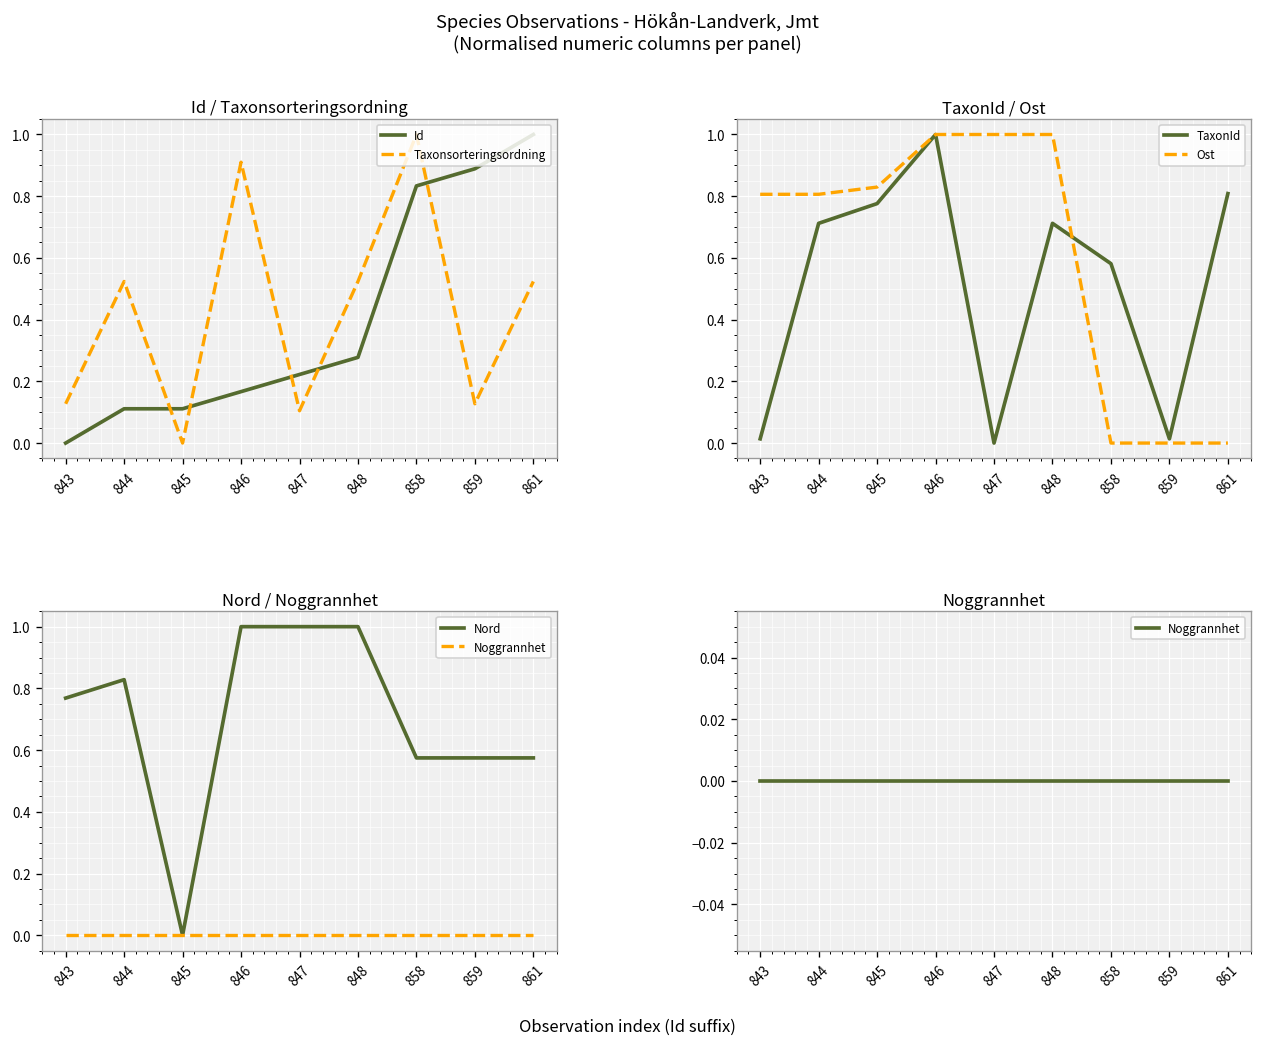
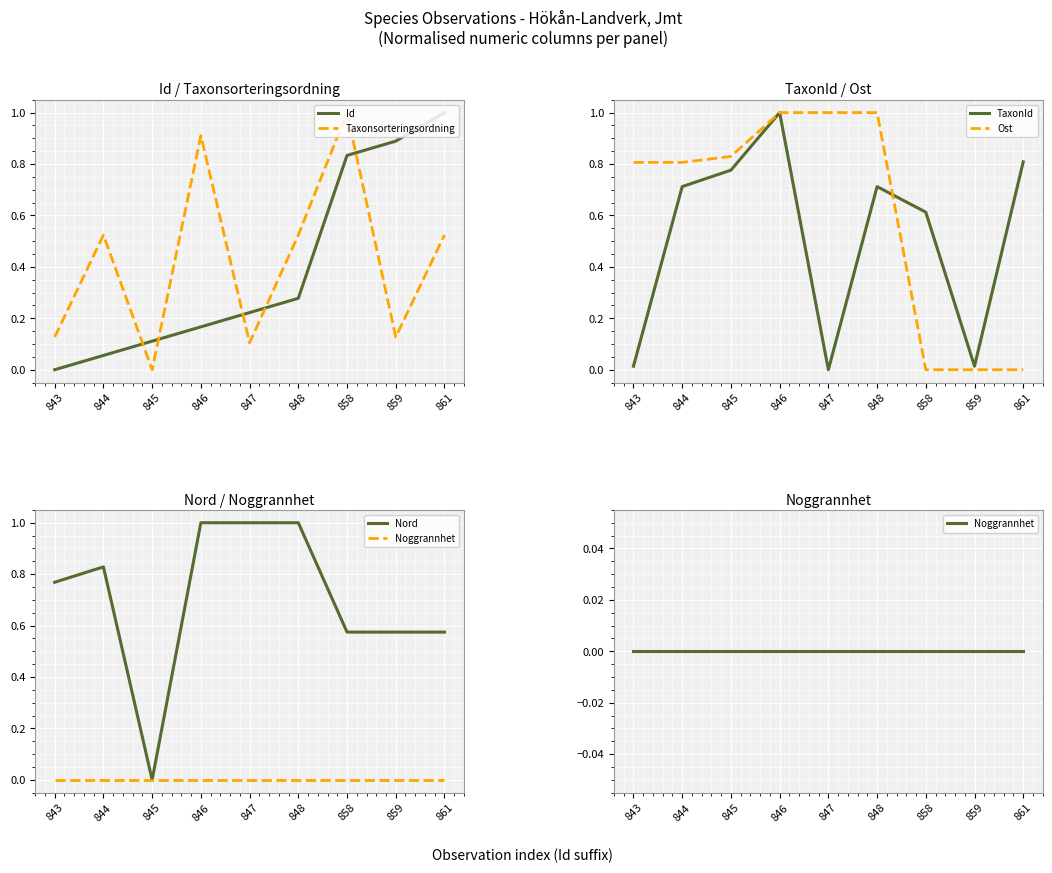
Id / Taxonsorteringsordning, Id, 844: 0.11 -> 0.06
TaxonId / Ost, TaxonId, 858: 0.58 -> 0.61
